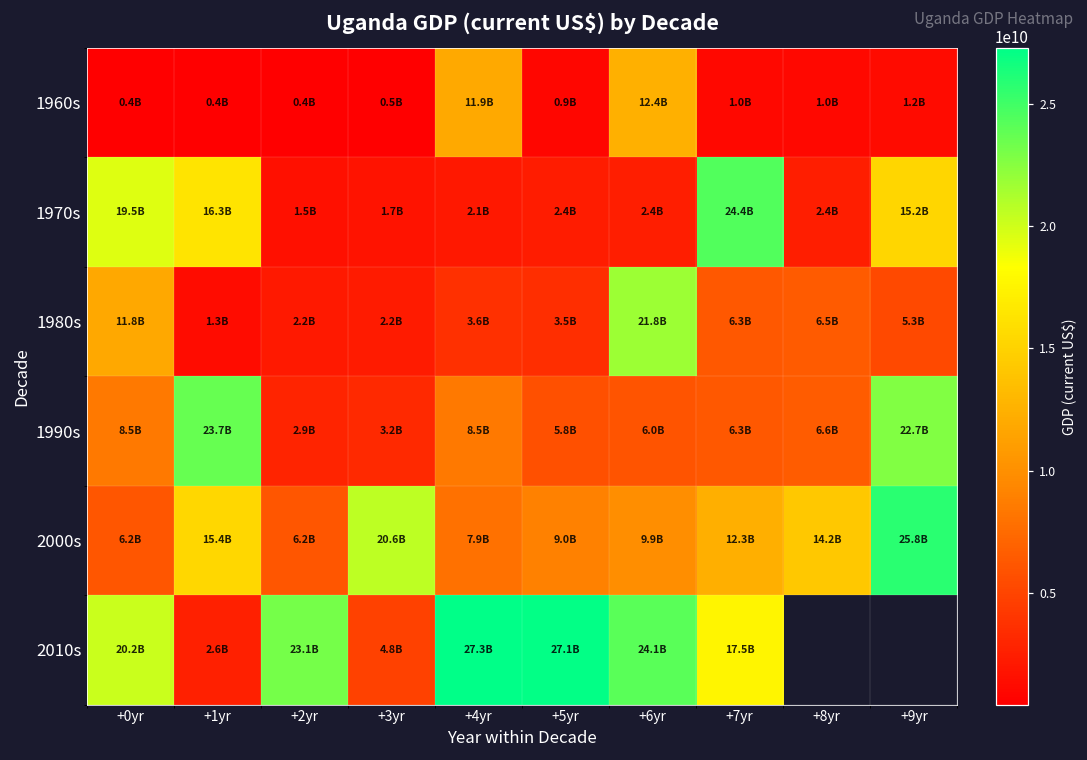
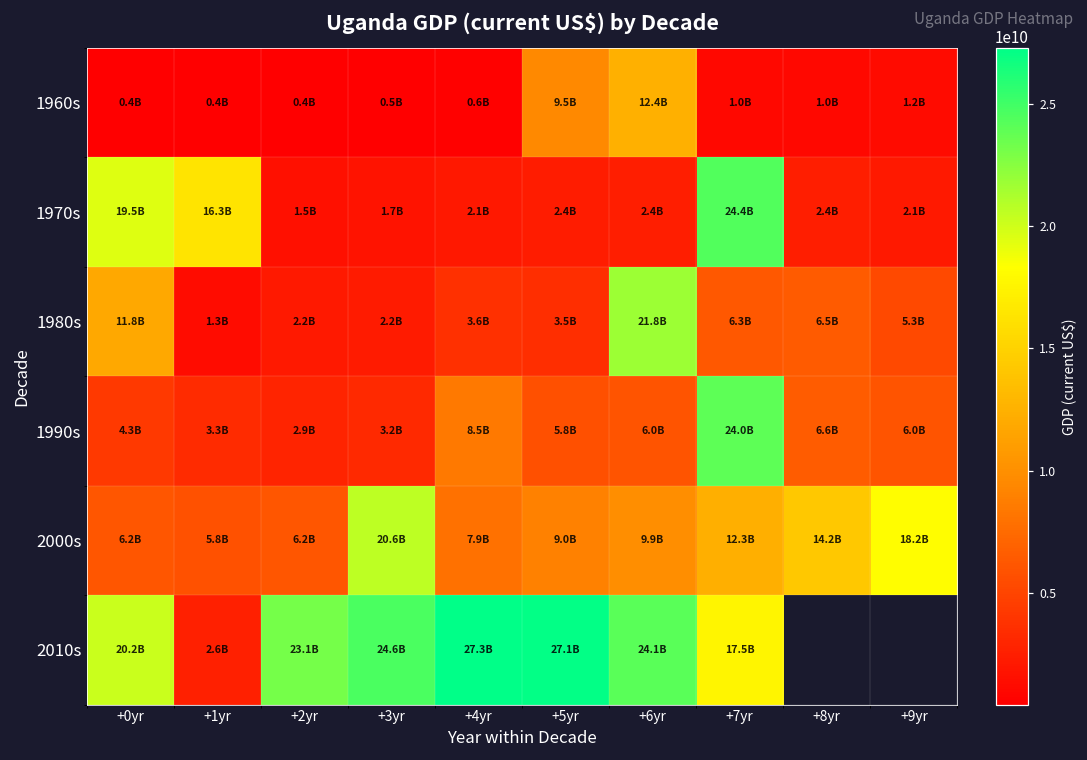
1960s, +4yr: 11.9B -> 0.6B
1960s, +5yr: 0.9B -> 9.5B
1970s, +9yr: 15.2B -> 2.1B
1990s, +0yr: 8.5B -> 4.3B
1990s, +1yr: 23.7B -> 3.3B
1990s, +7yr: 6.3B -> 24.0B
1990s, +9yr: 22.7B -> 6.0B
2000s, +1yr: 15.4B -> 5.8B
2000s, +9yr: 25.8B -> 18.2B
2010s, +3yr: 4.8B -> 24.6B
